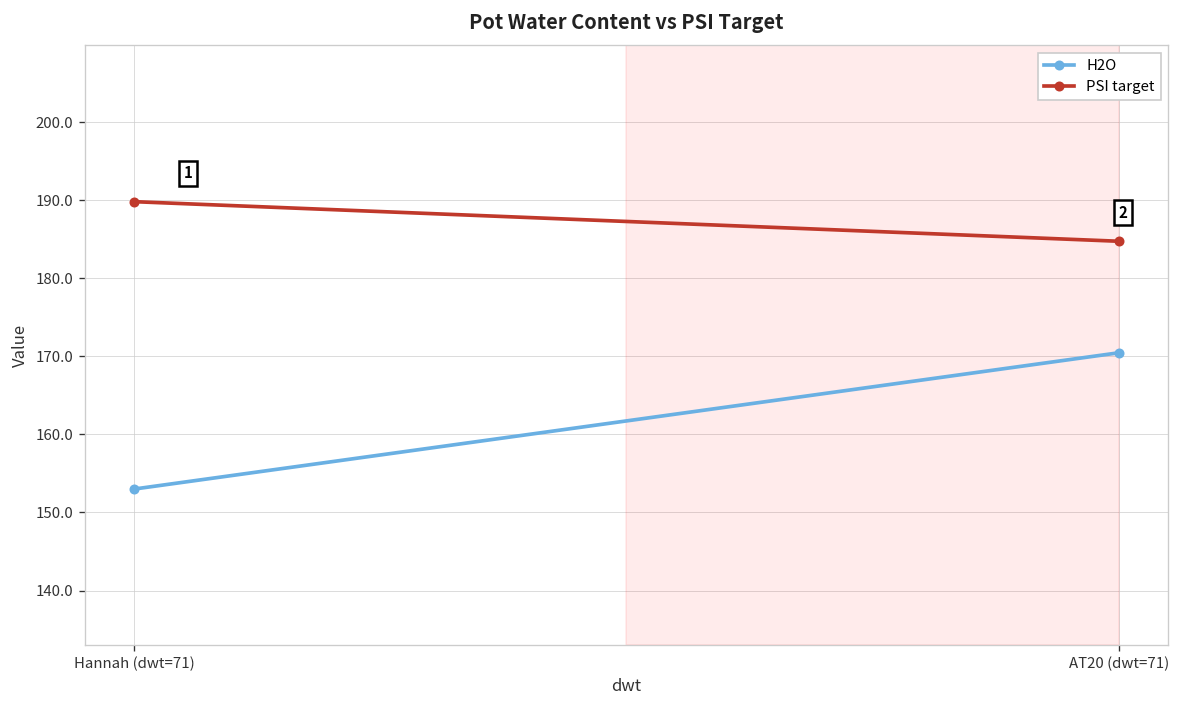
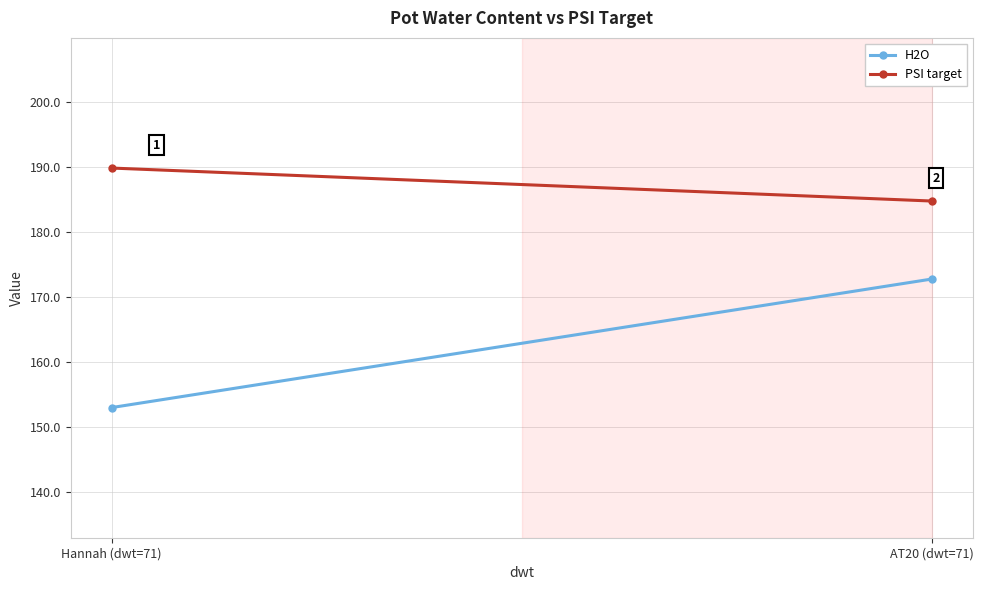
H2O, AT20 (dwt=71): 170 -> 173
